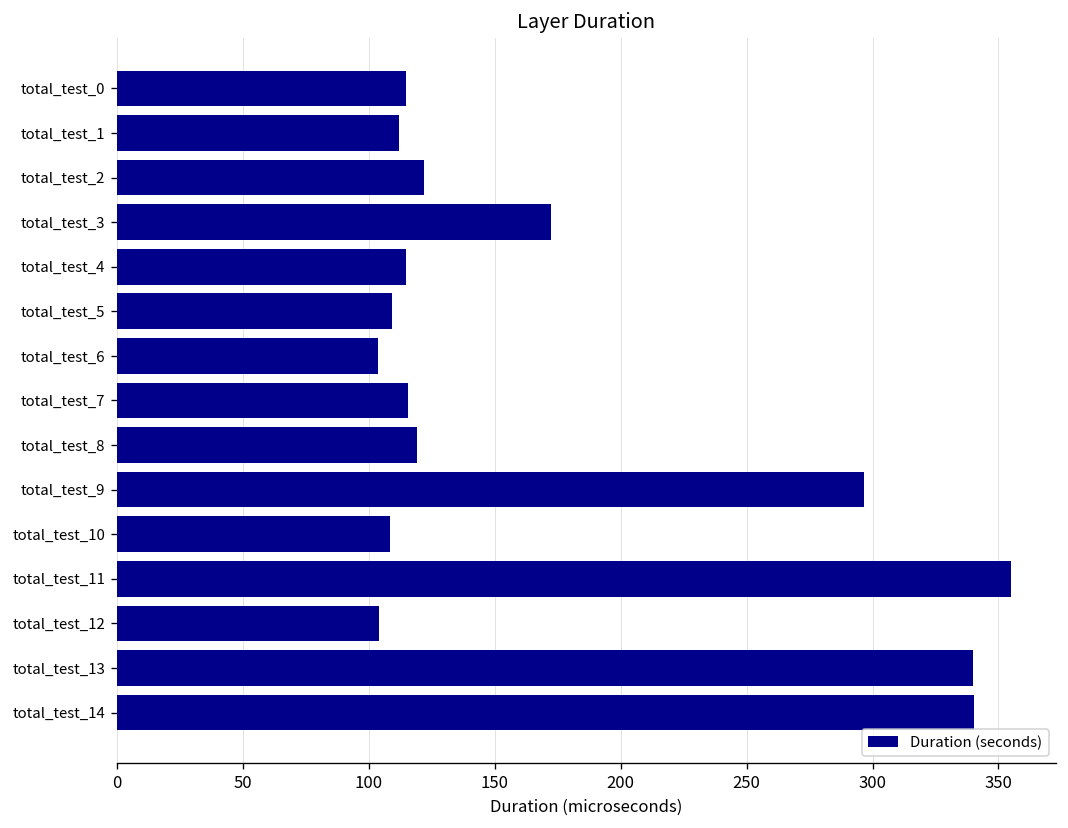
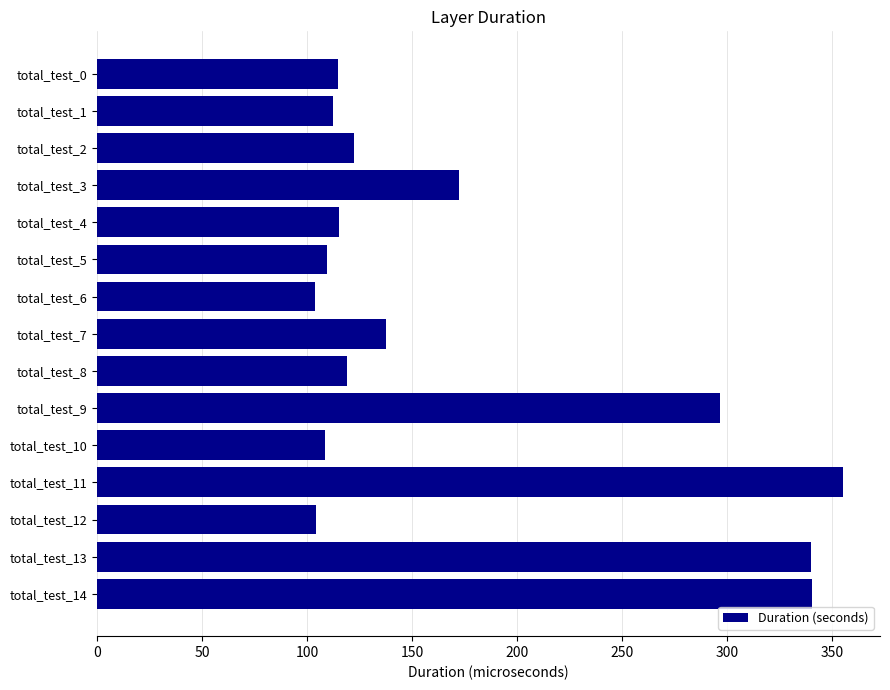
total_test_7: 116 -> 138
